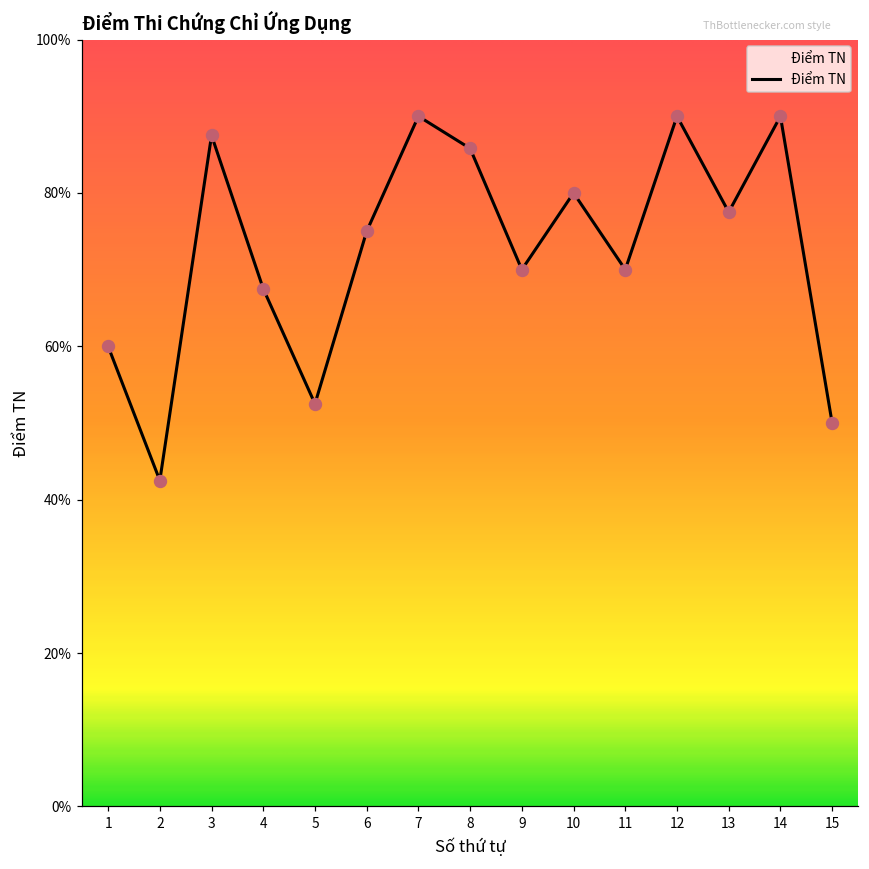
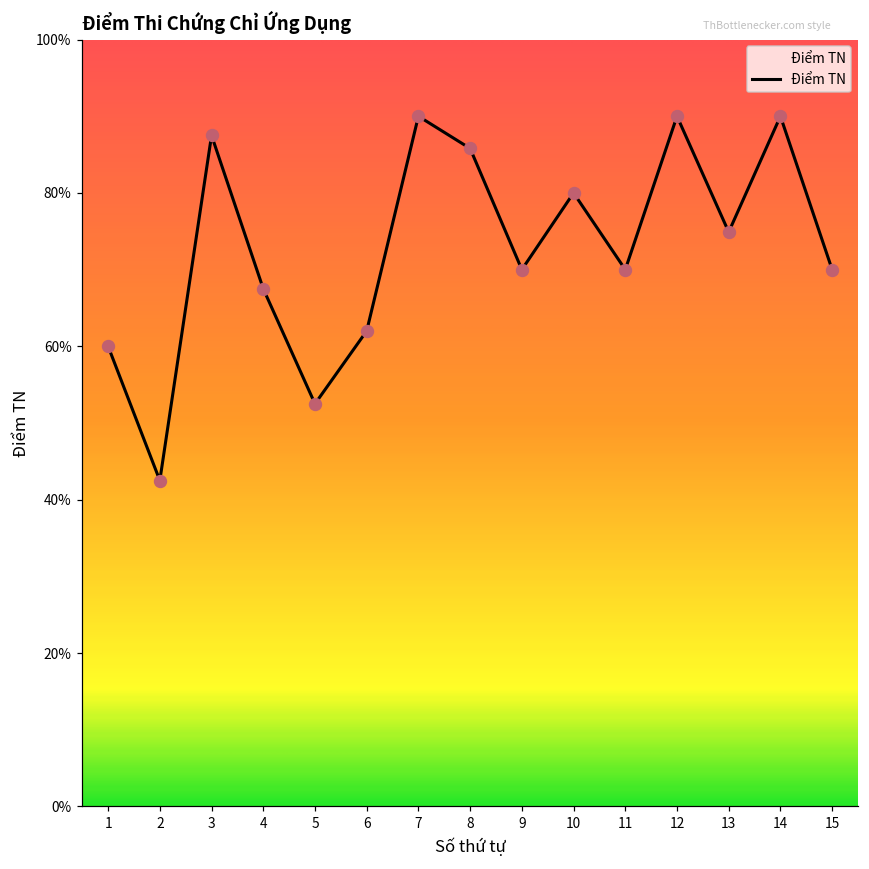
6: 75% -> 62%
13: 78% -> 75%
15: 50% -> 70%
